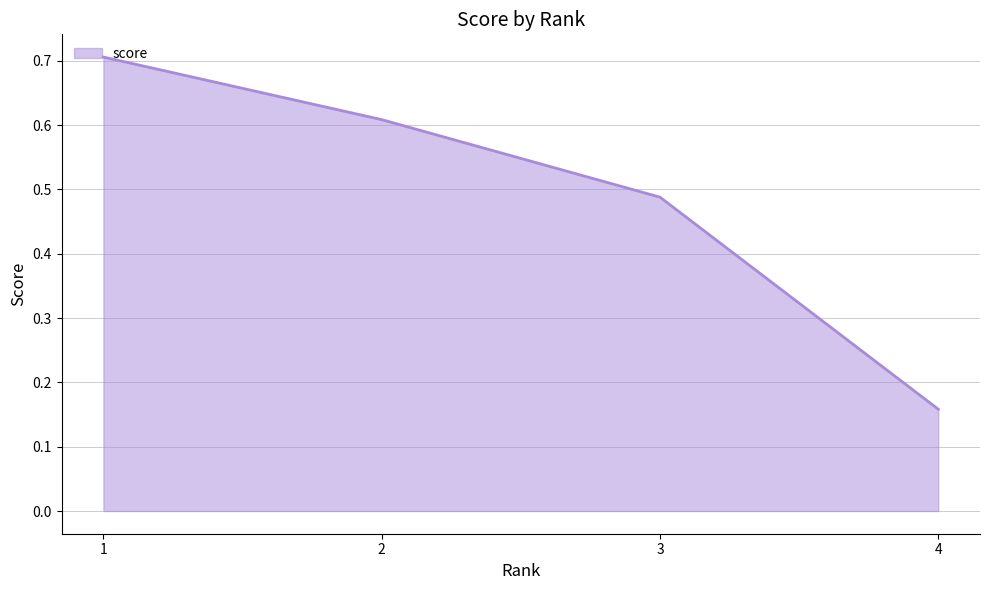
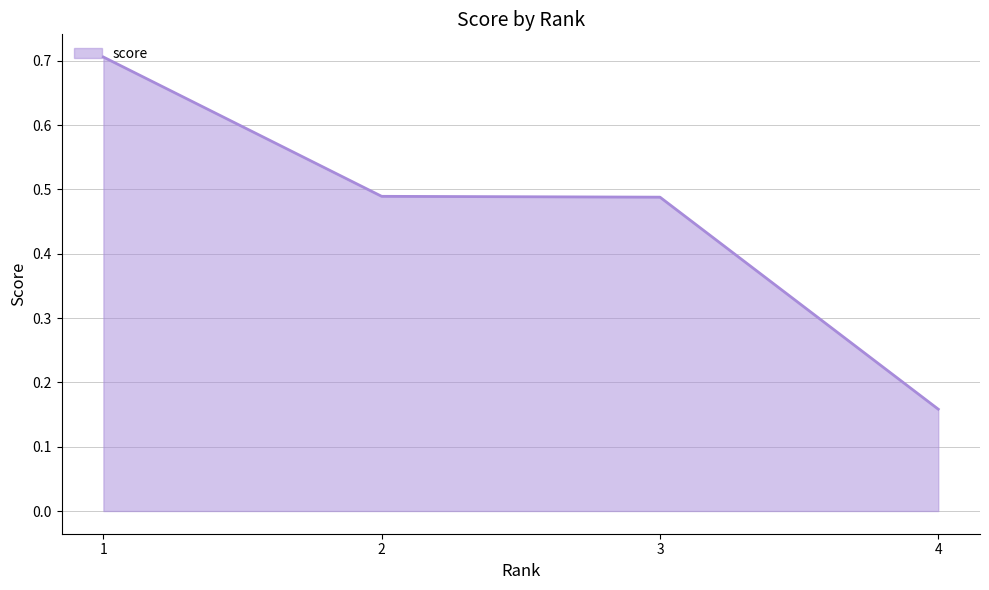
2: 0.61 -> 0.49
